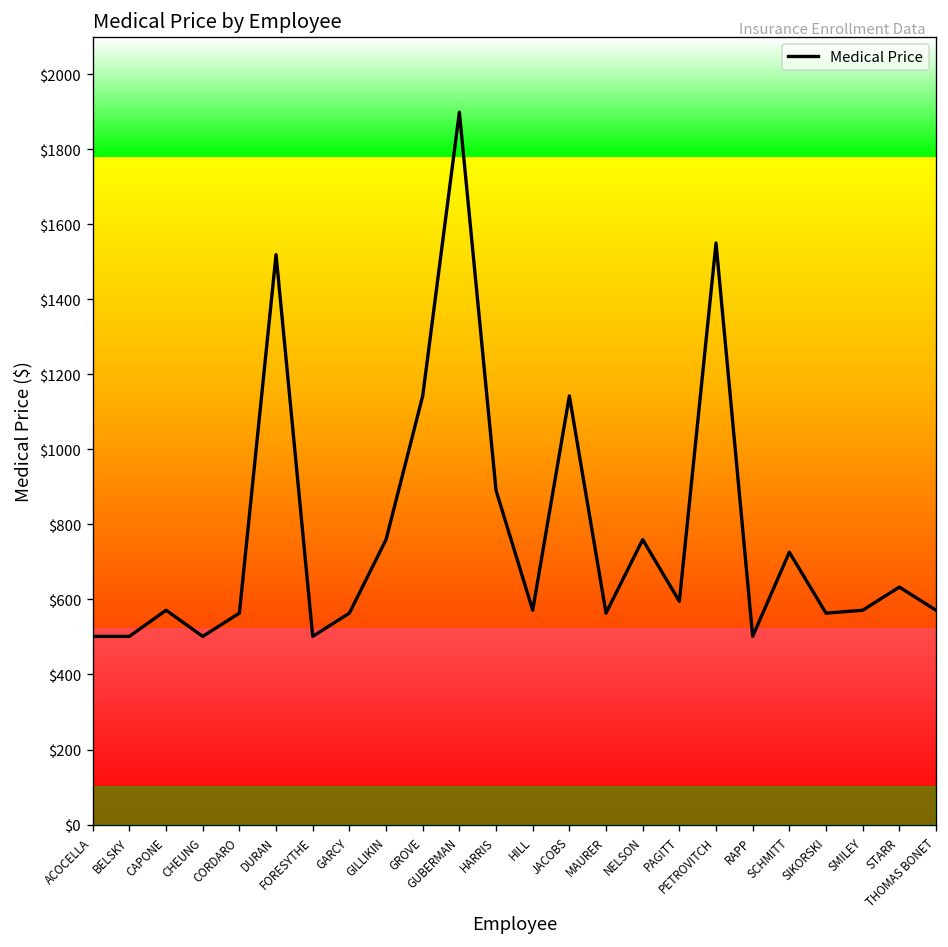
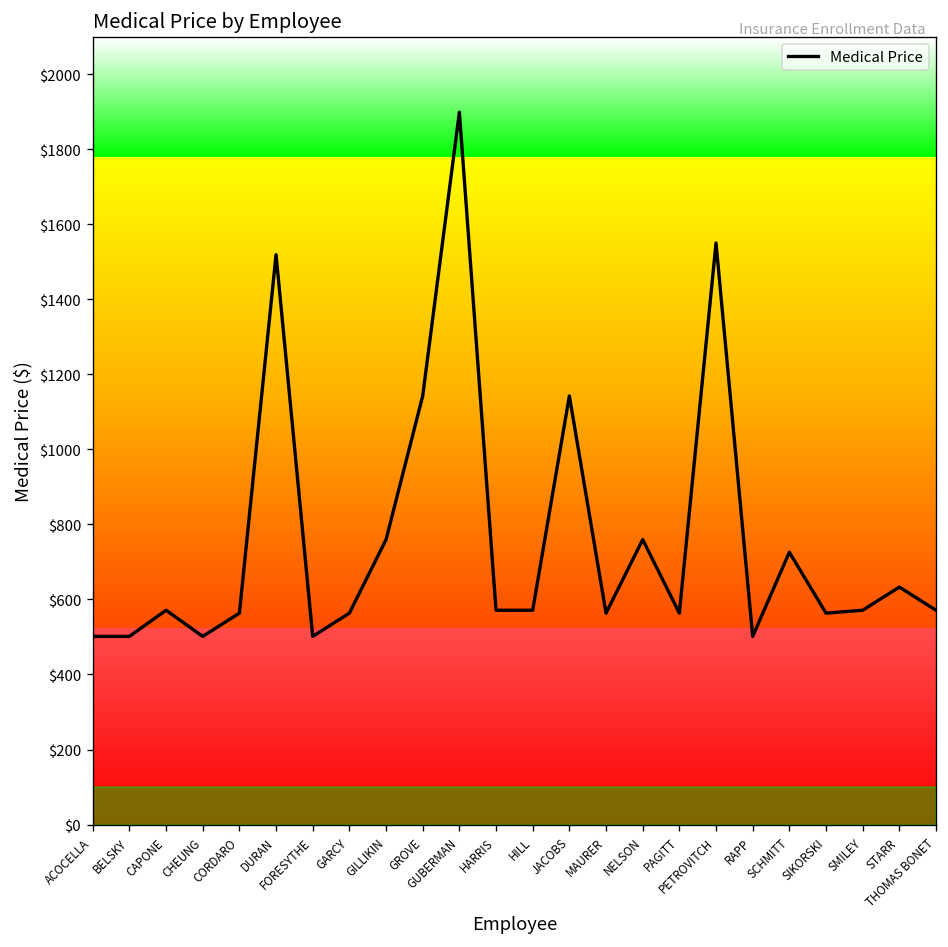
HARRIS: $890 -> $570
PAGITT: $600 -> $560
